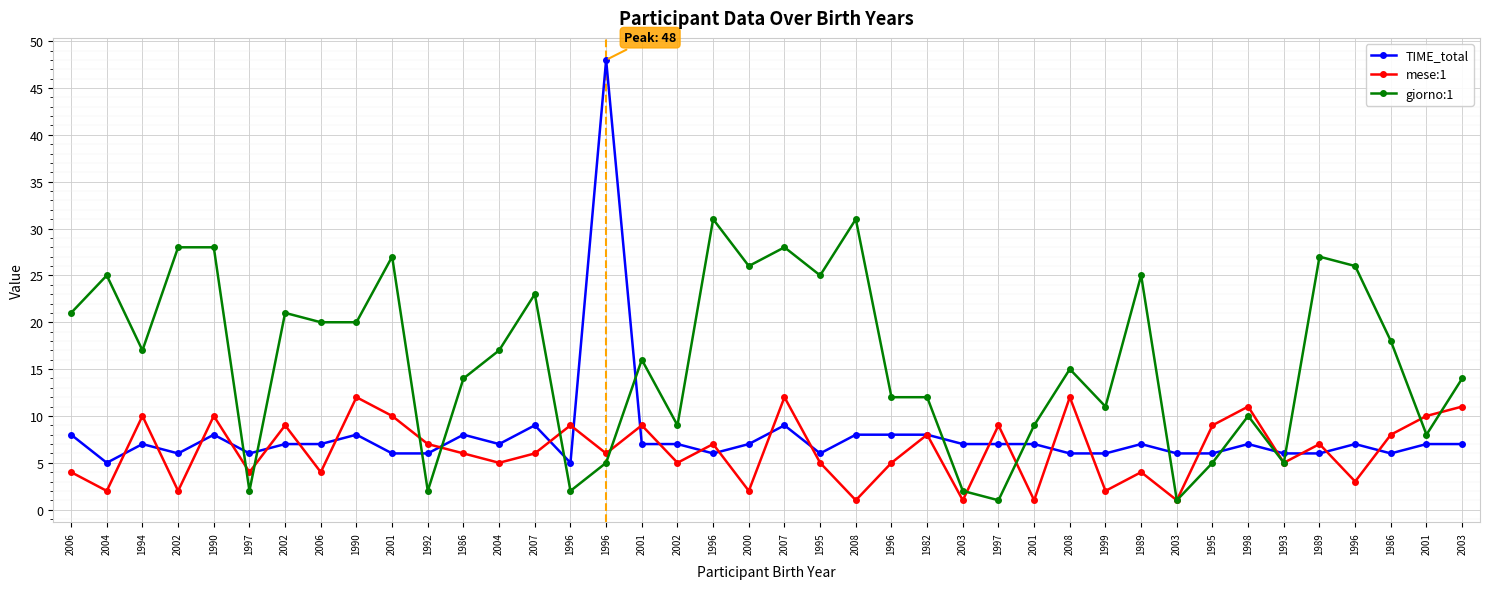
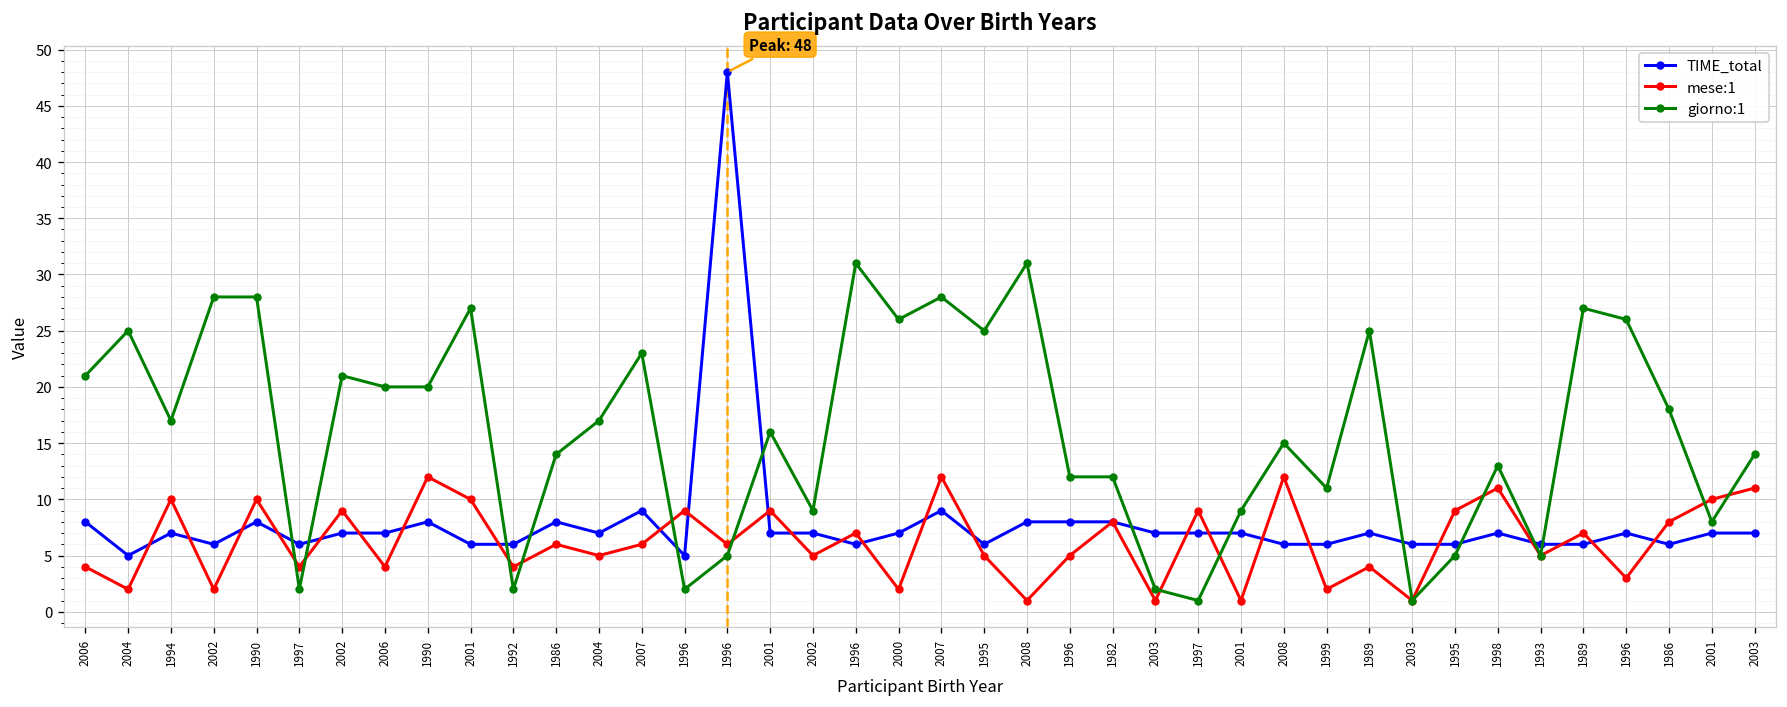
mese:1, 1992: 7 -> 4
giorno:1, 1998: 10 -> 13
